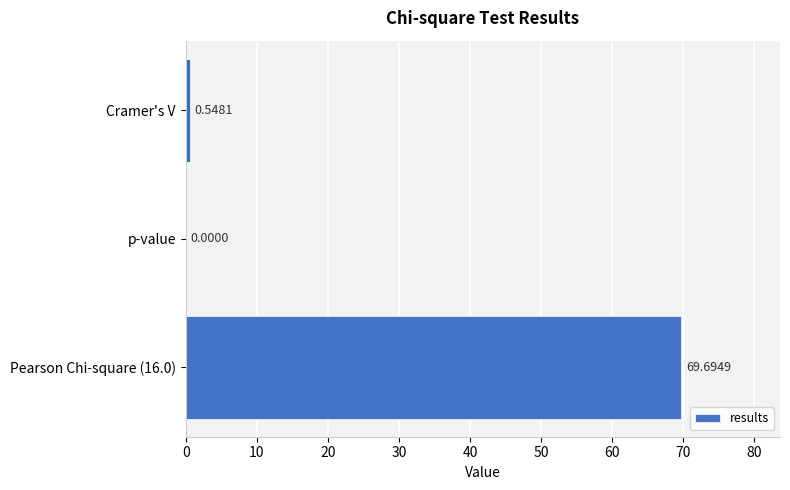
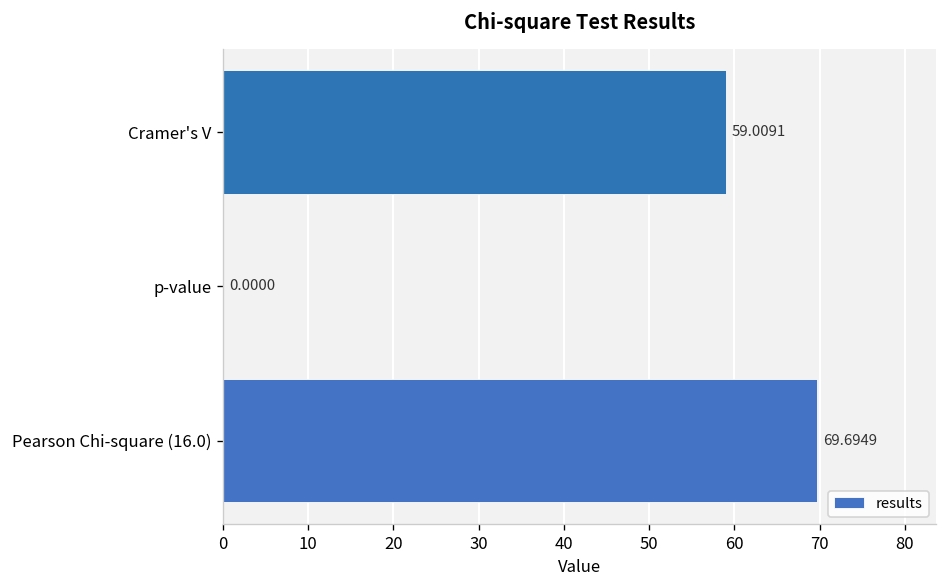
Cramer's V: 0.5481 -> 59.0091
